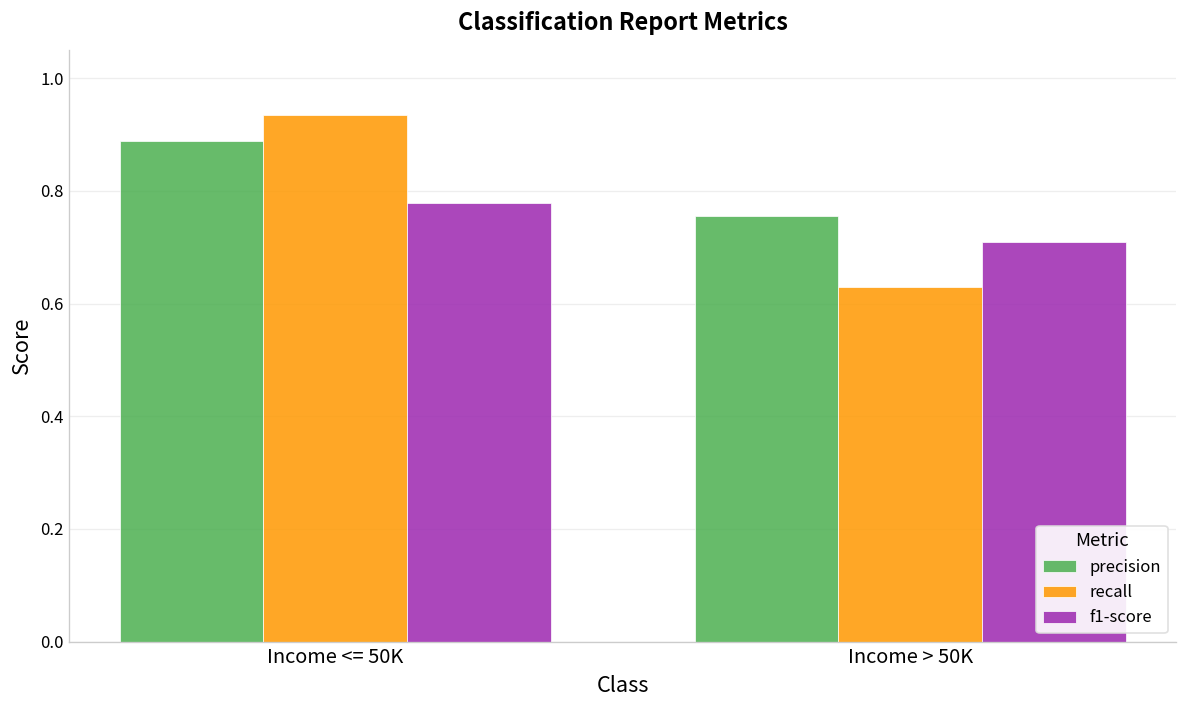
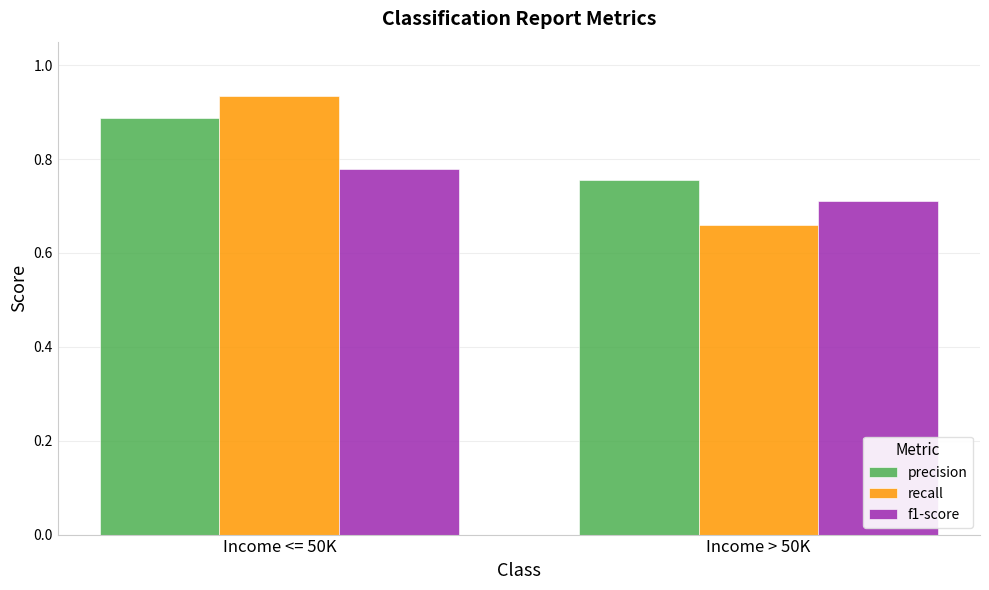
recall, Income > 50K: 0.63 -> 0.66
